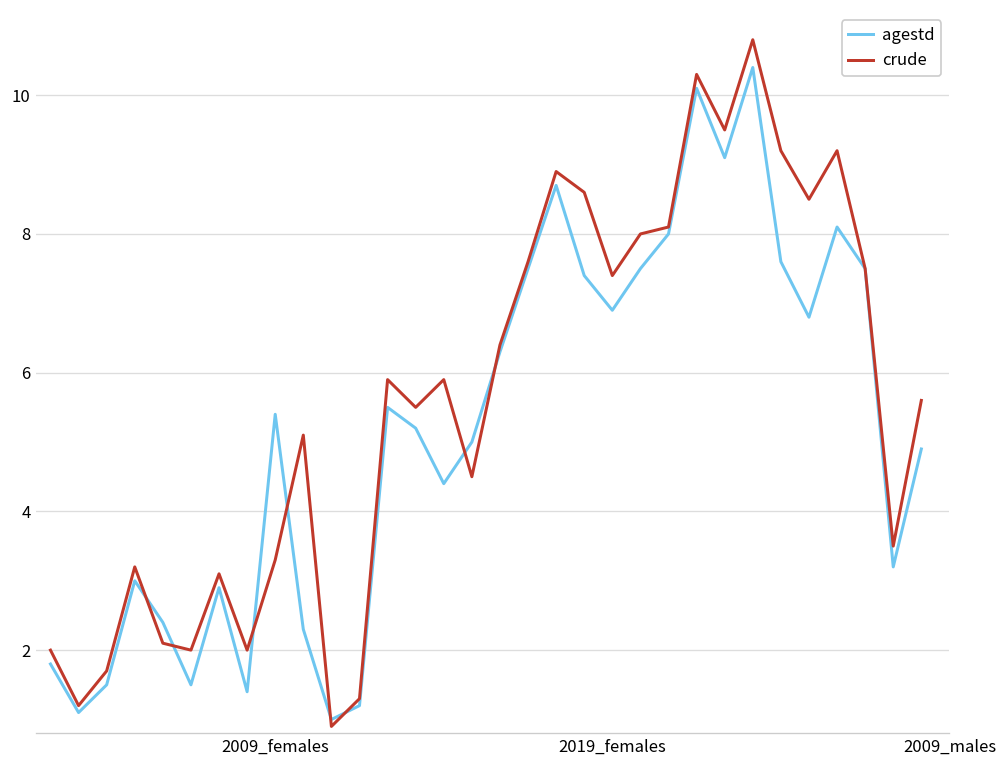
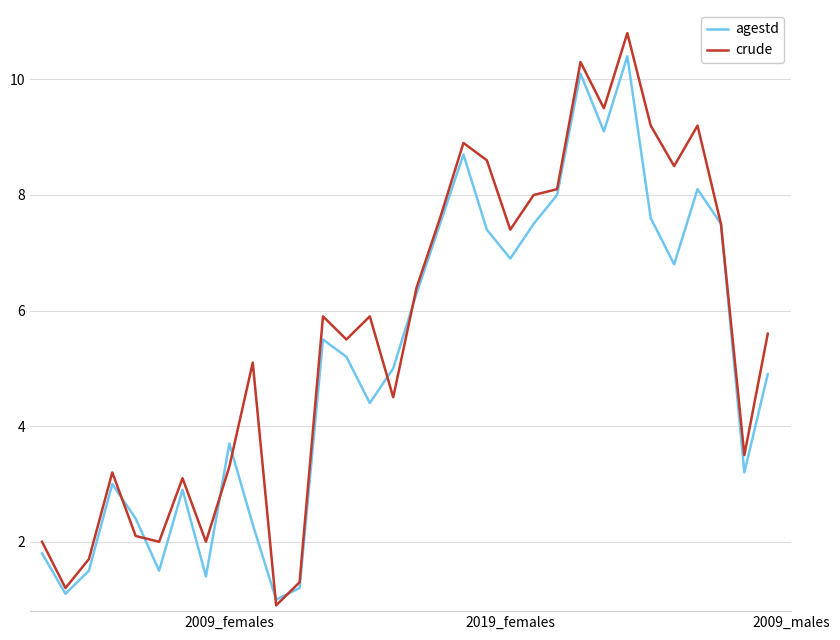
agestd, 2009_females: 5.4 -> 3.7
